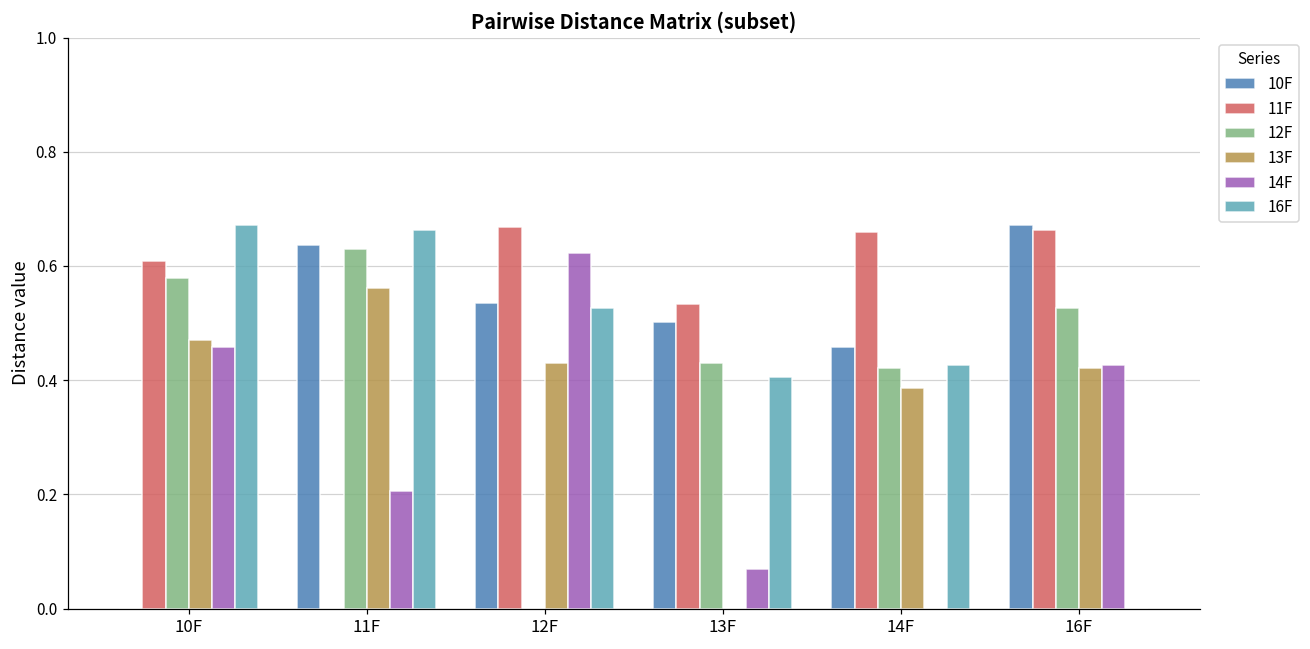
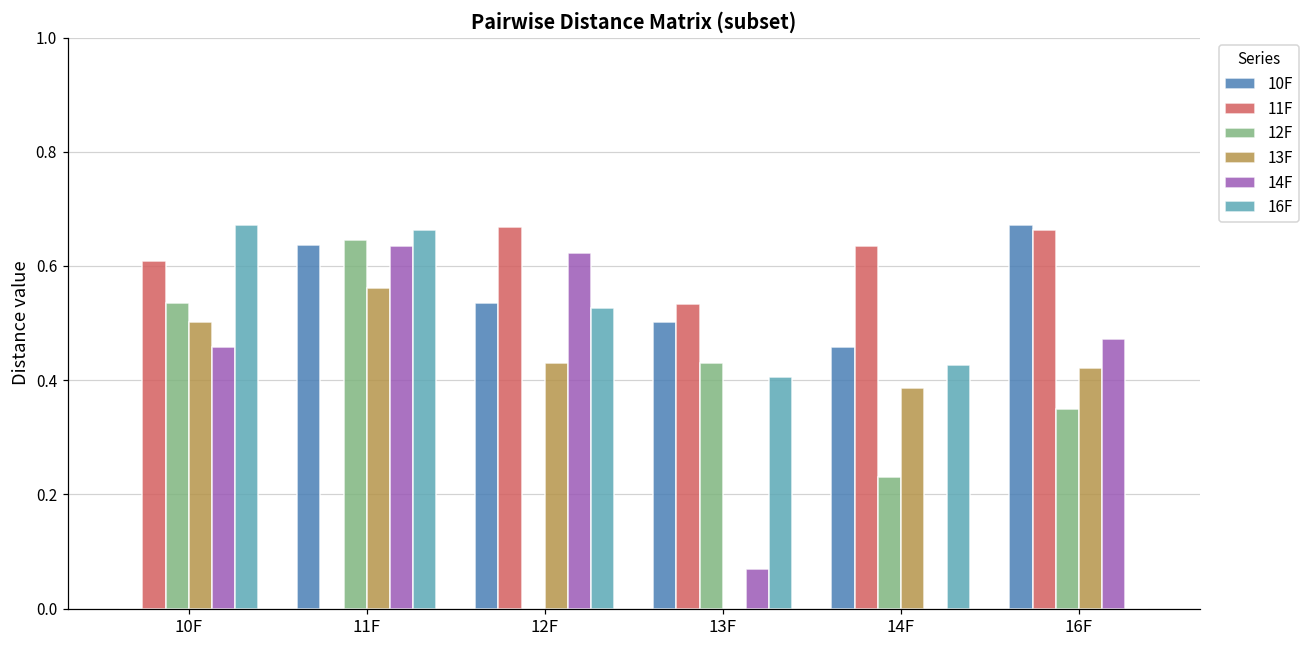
12F, 10F: 0.58 -> 0.54
13F, 10F: 0.47 -> 0.50
12F, 11F: 0.63 -> 0.64
14F, 11F: 0.21 -> 0.63
11F, 14F: 0.66 -> 0.63
12F, 14F: 0.42 -> 0.23
12F, 16F: 0.53 -> 0.35
14F, 16F: 0.43 -> 0.47
